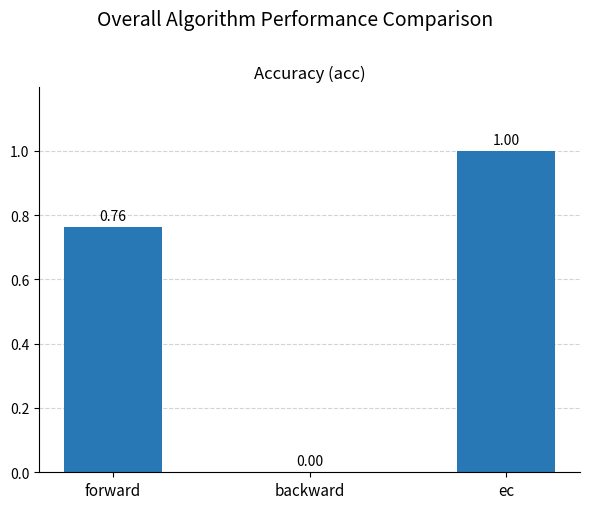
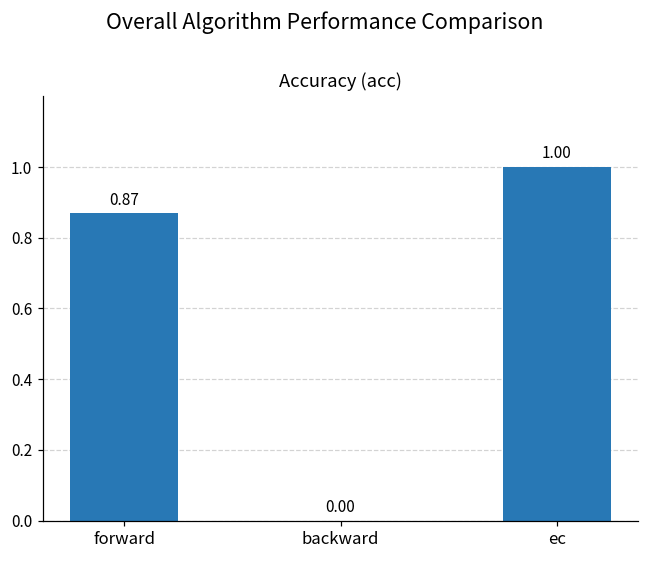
forward: 0.76 -> 0.87
